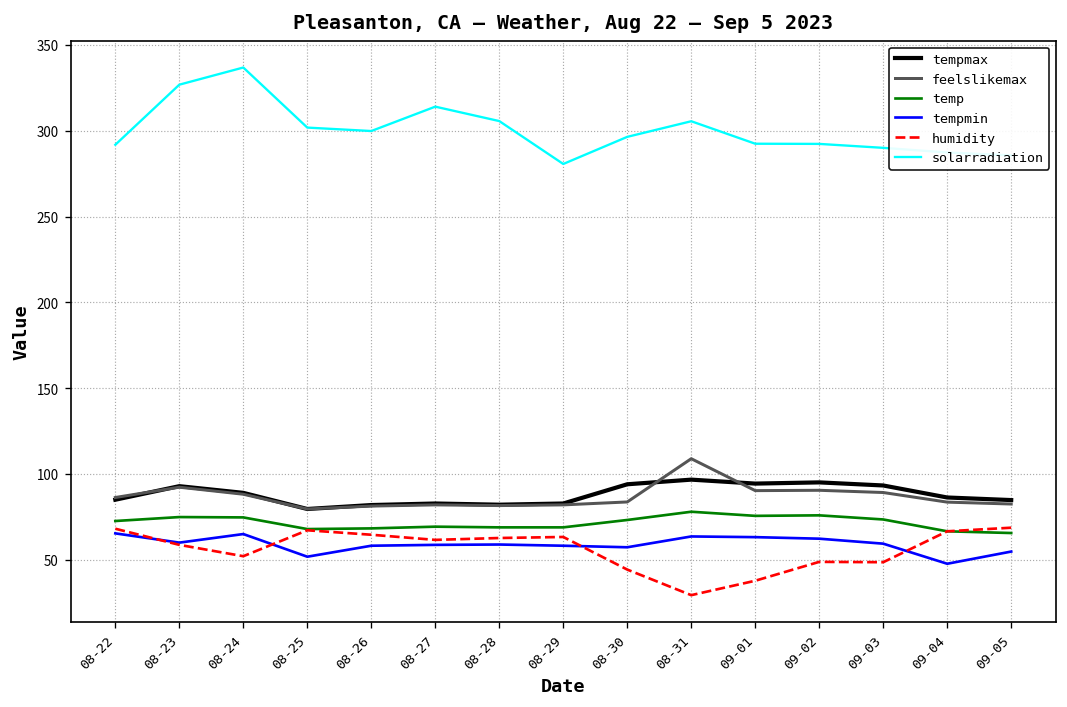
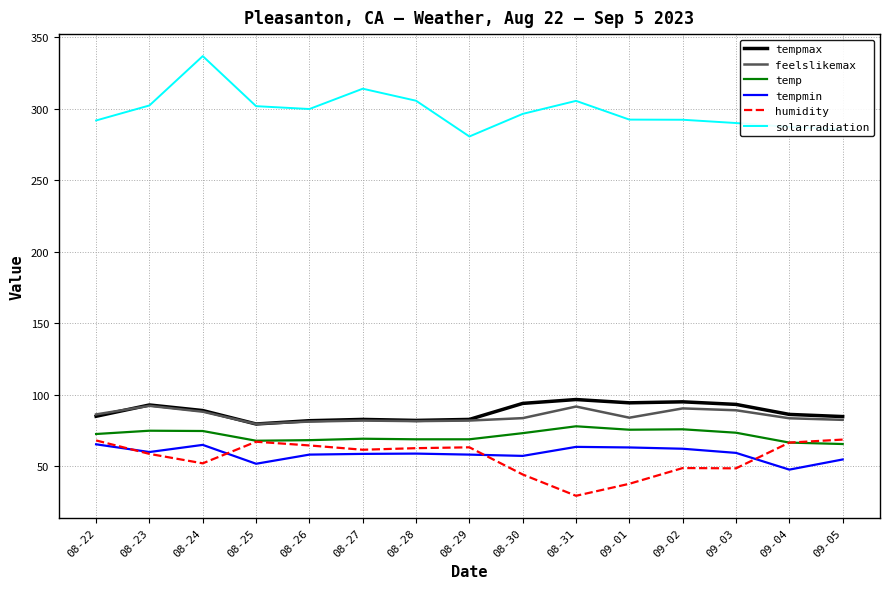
solarradiation, 08-23: 327 -> 302
feelslikemax, 08-31: 109 -> 92
feelslikemax, 09-01: 90 -> 84
